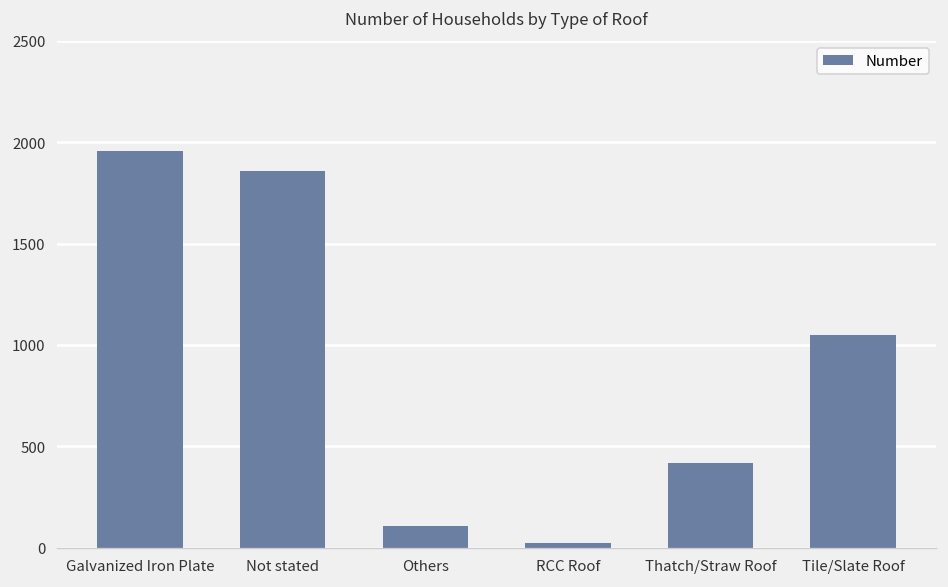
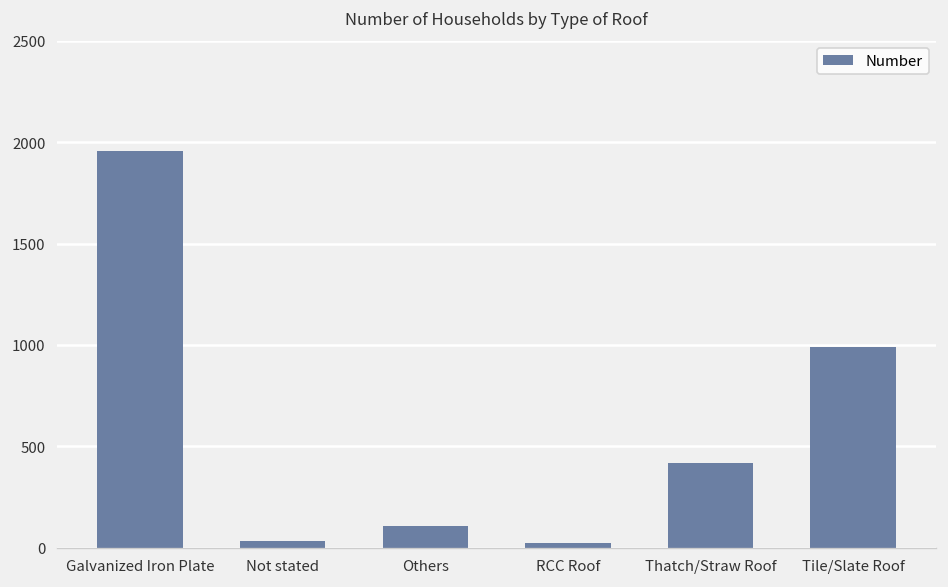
Not stated: 1860 -> 30
Tile/Slate Roof: 1050 -> 990
